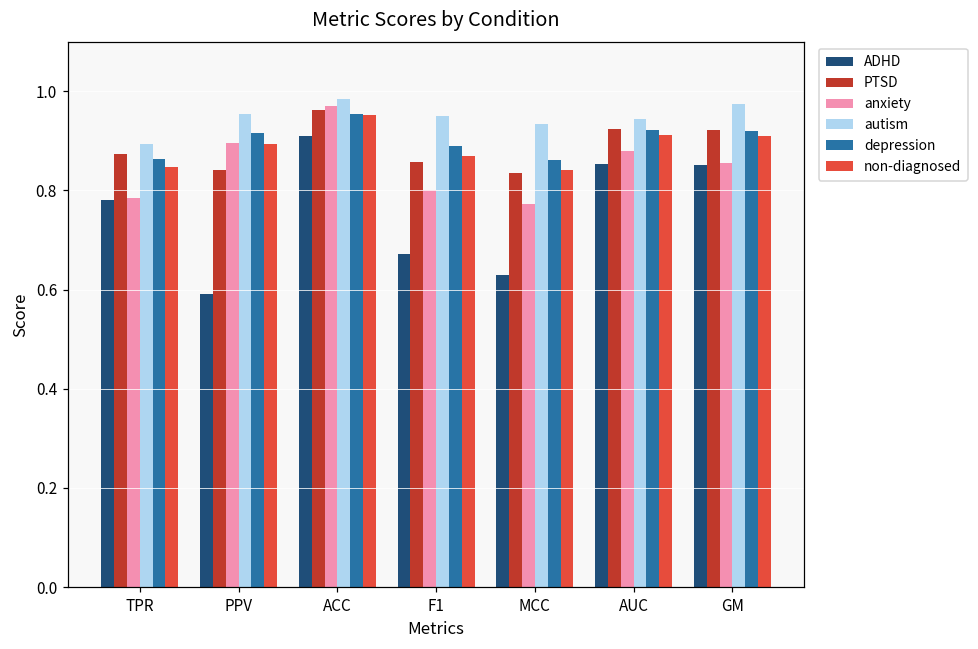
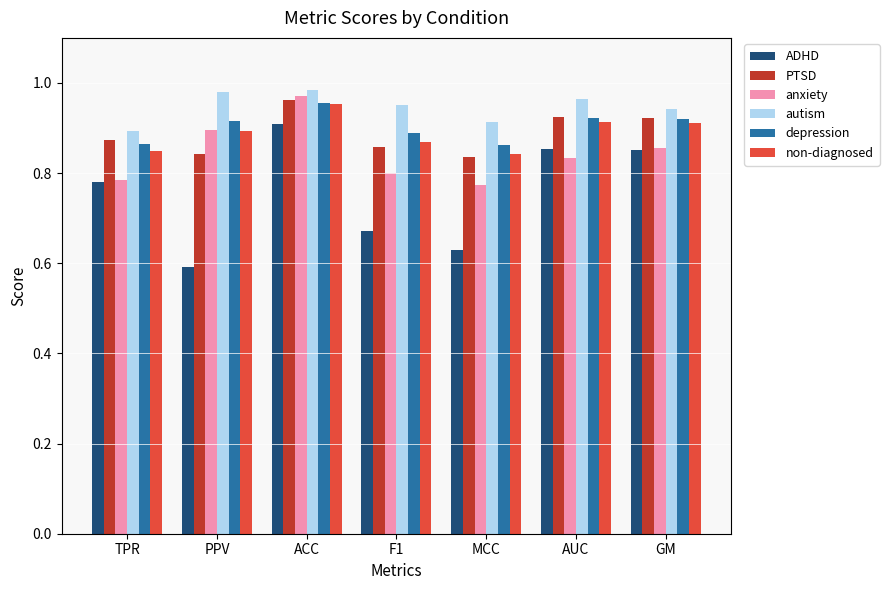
autism, PPV: 0.95 -> 0.98
autism, MCC: 0.93 -> 0.91
anxiety, AUC: 0.88 -> 0.83
autism, AUC: 0.94 -> 0.96
autism, GM: 0.97 -> 0.94
